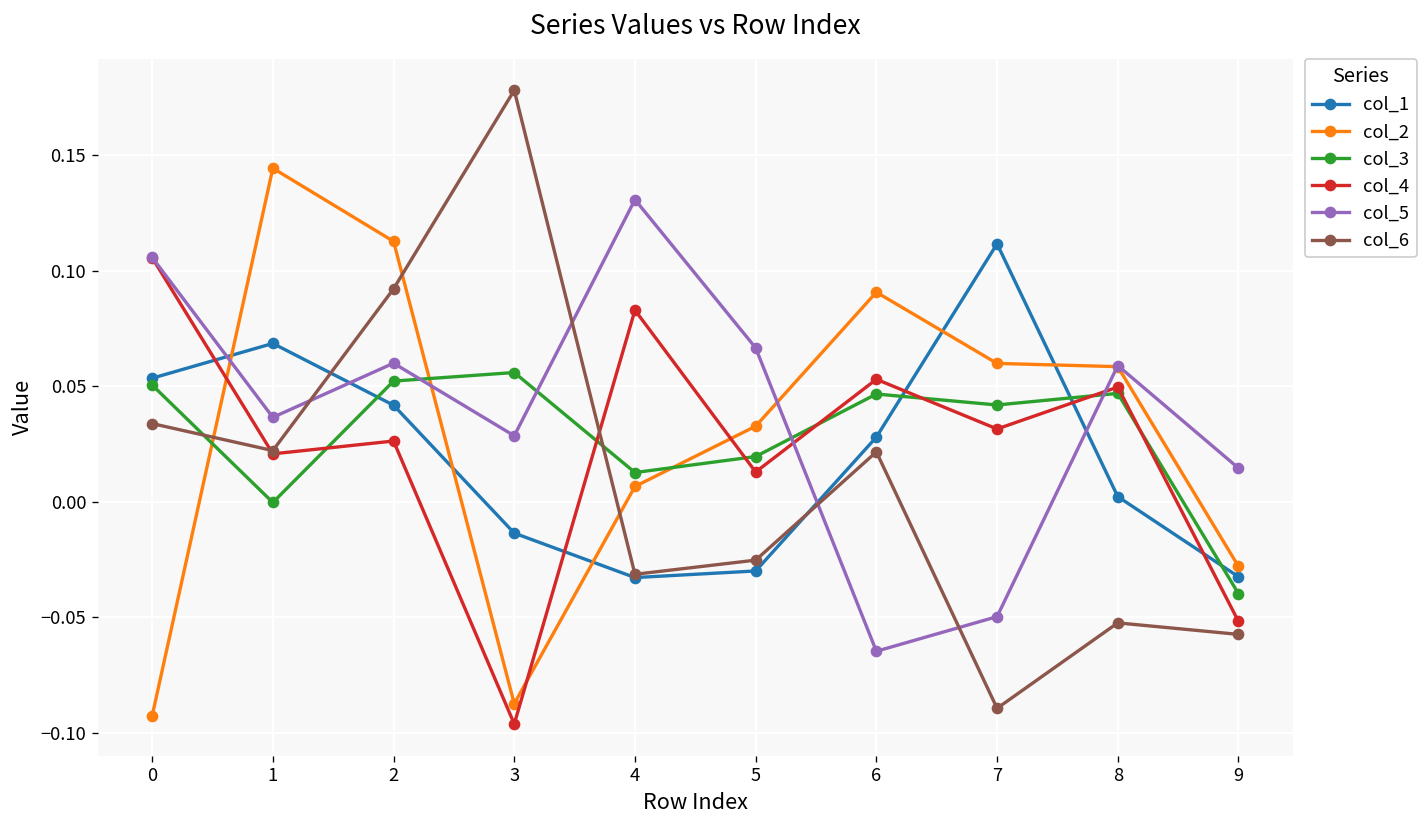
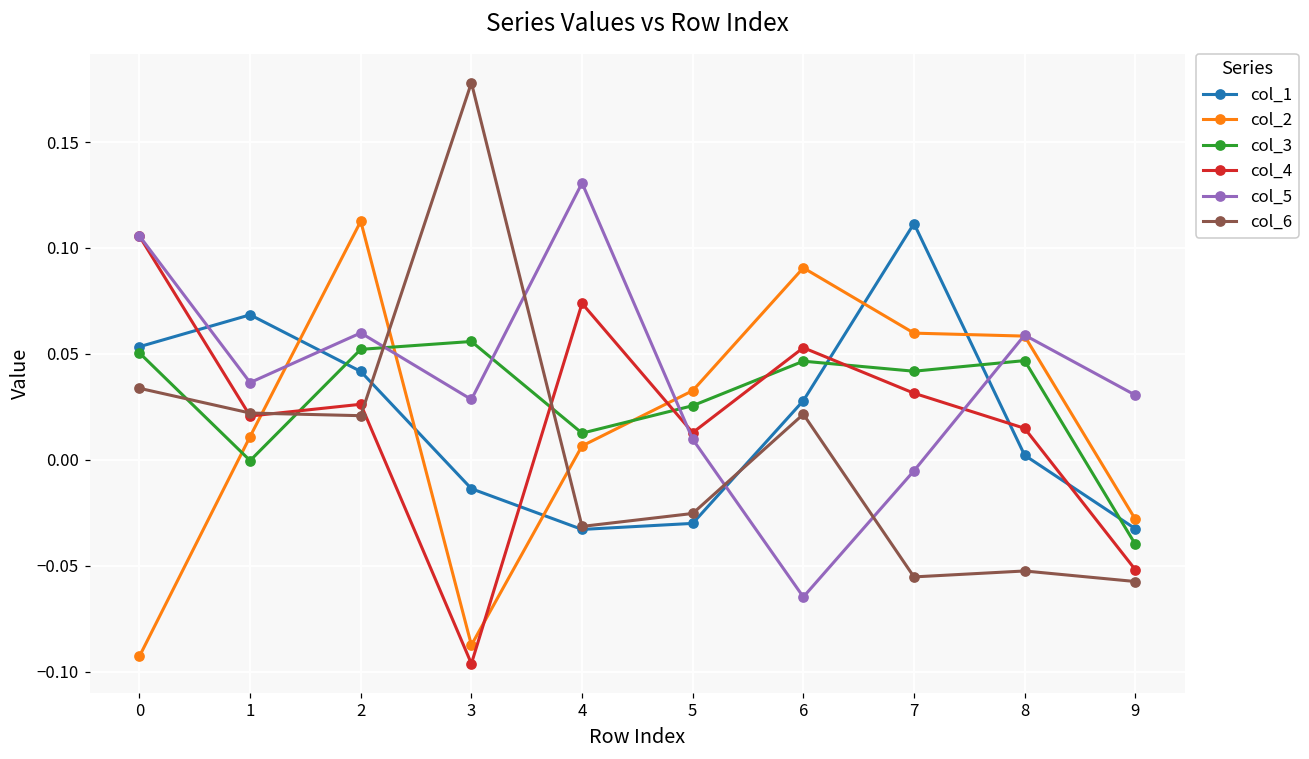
col_2, 1: 0.144 -> 0.011
col_6, 2: 0.092 -> 0.021
col_4, 4: 0.083 -> 0.074
col_3, 5: 0.020 -> 0.026
col_5, 5: 0.067 -> 0.010
col_5, 7: -0.050 -> -0.005
col_6, 7: -0.089 -> -0.055
col_4, 8: 0.050 -> 0.015
col_5, 9: 0.015 -> 0.031
